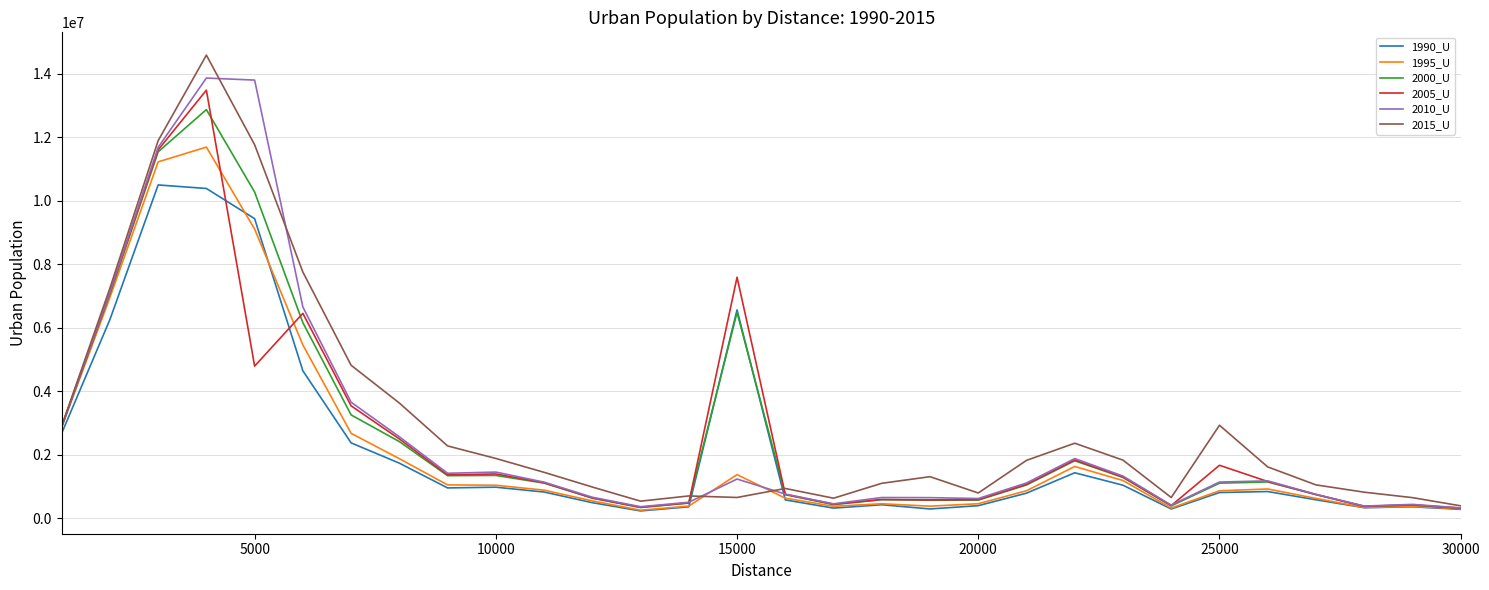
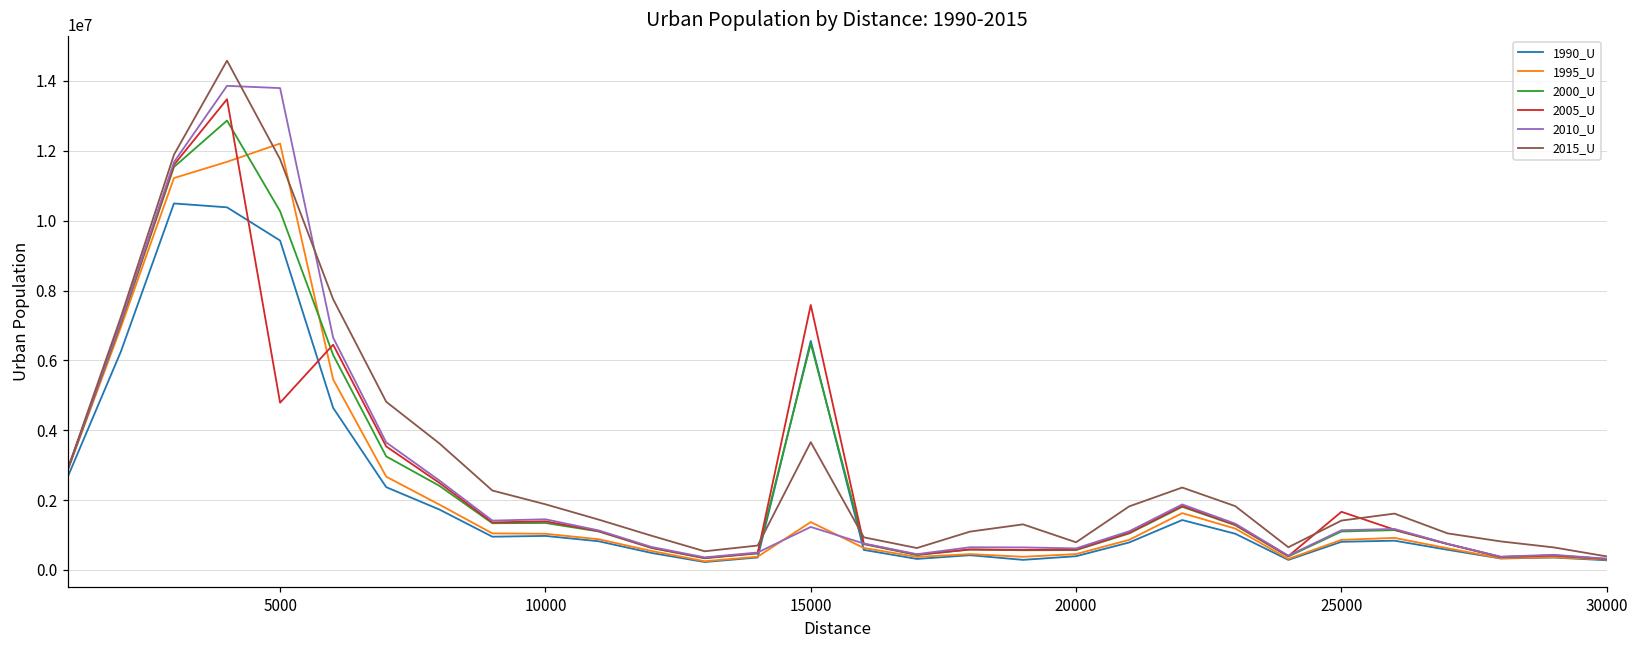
1995_U, 5000: 9100000 -> 12200000
2015_U, 15000: 600000 -> 3700000
2015_U, 25000: 2900000 -> 1400000
